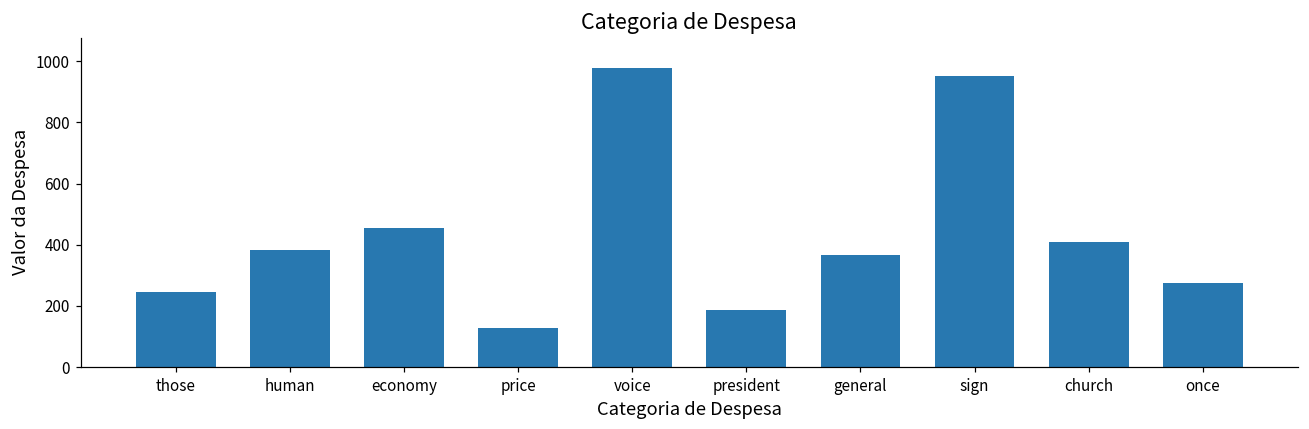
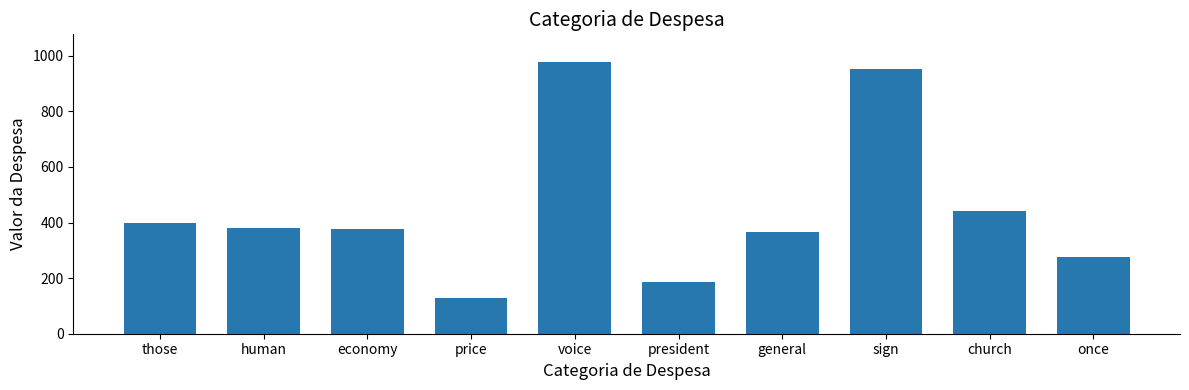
those: 250 -> 400
economy: 460 -> 380
church: 410 -> 440
